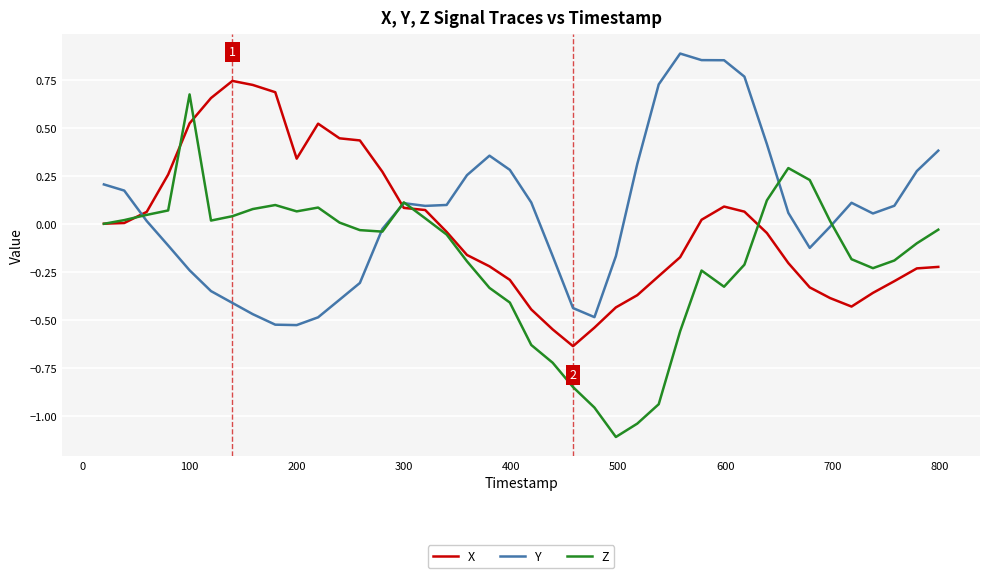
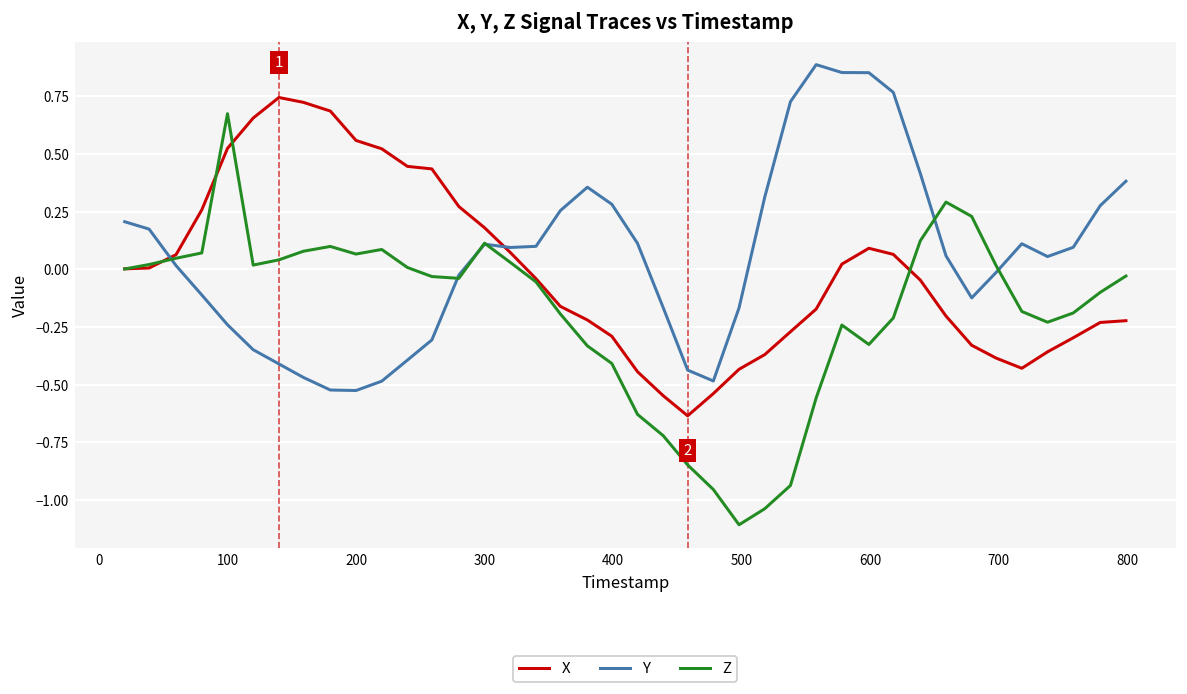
X, 200: 0.34 -> 0.56
X, 300: 0.08 -> 0.18
